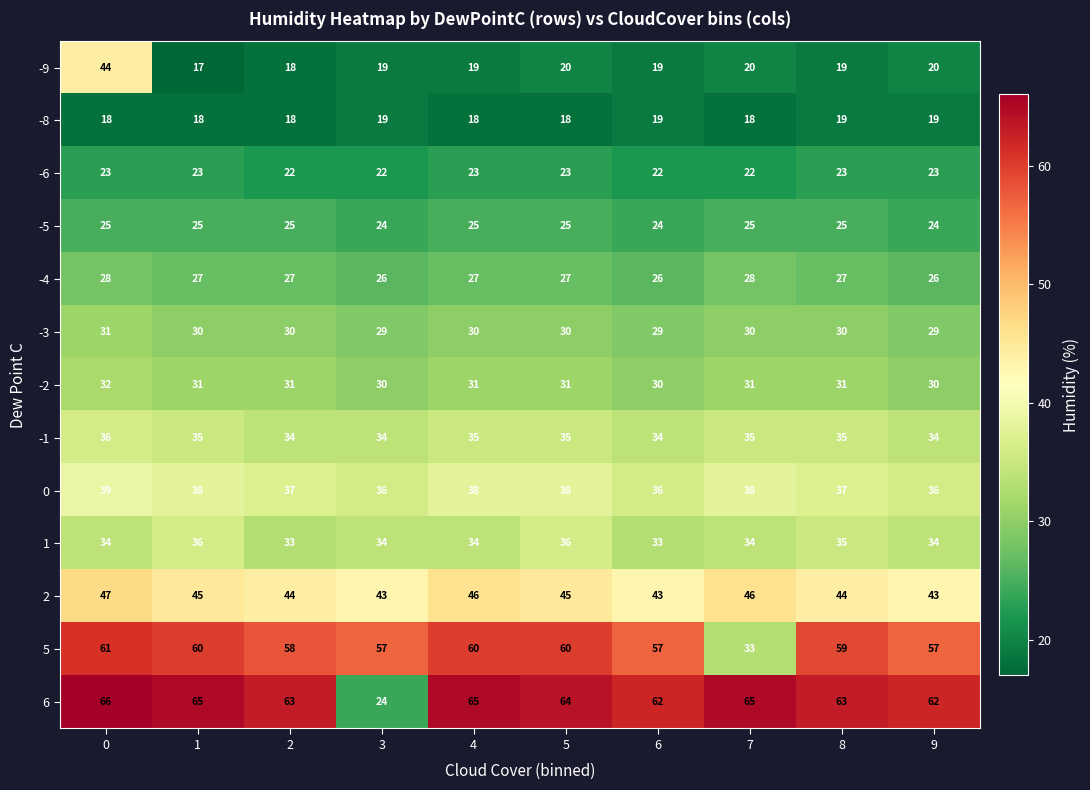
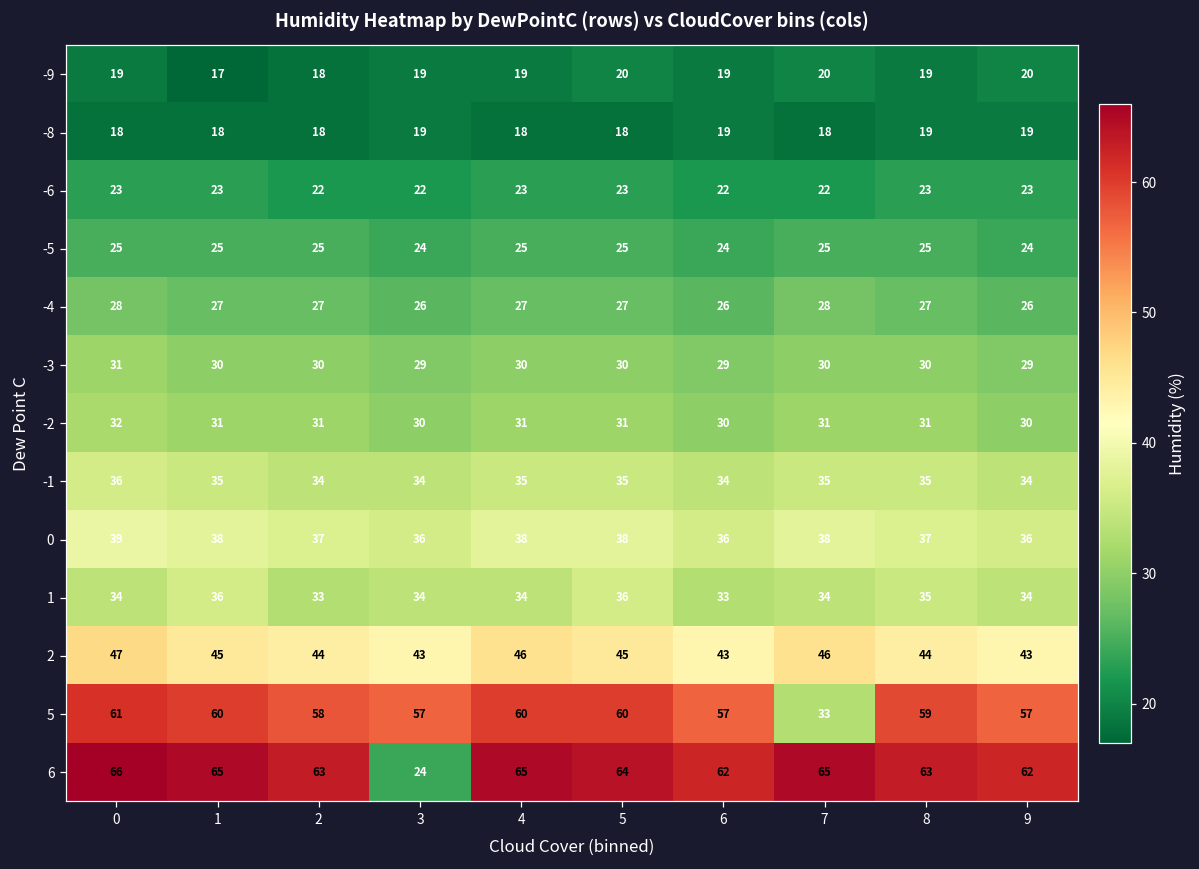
-9, 0: 44 -> 19
